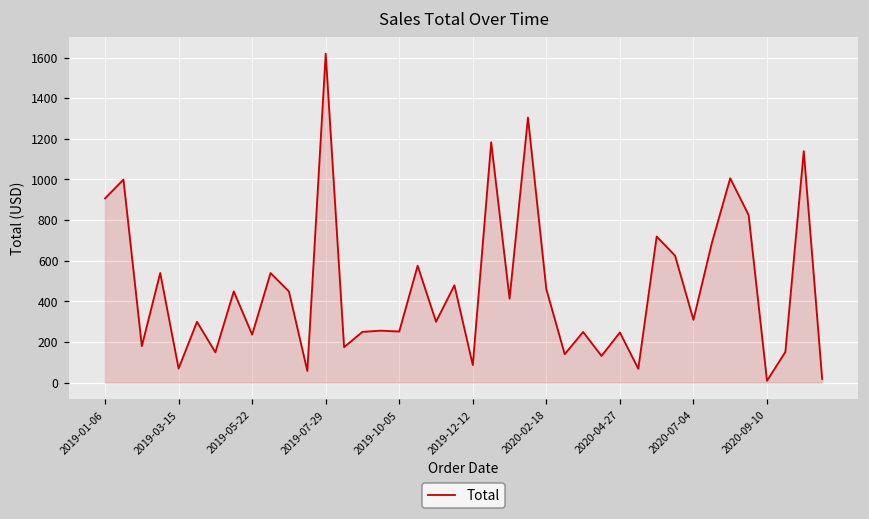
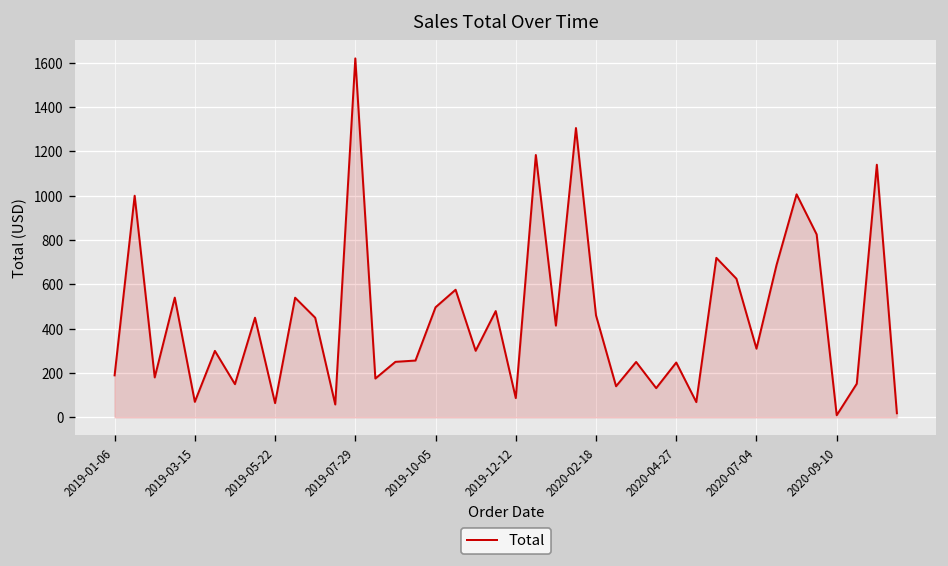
2019-01-06: 910 -> 190
2019-05-22: 240 -> 60
2019-10-05: 250 -> 500
